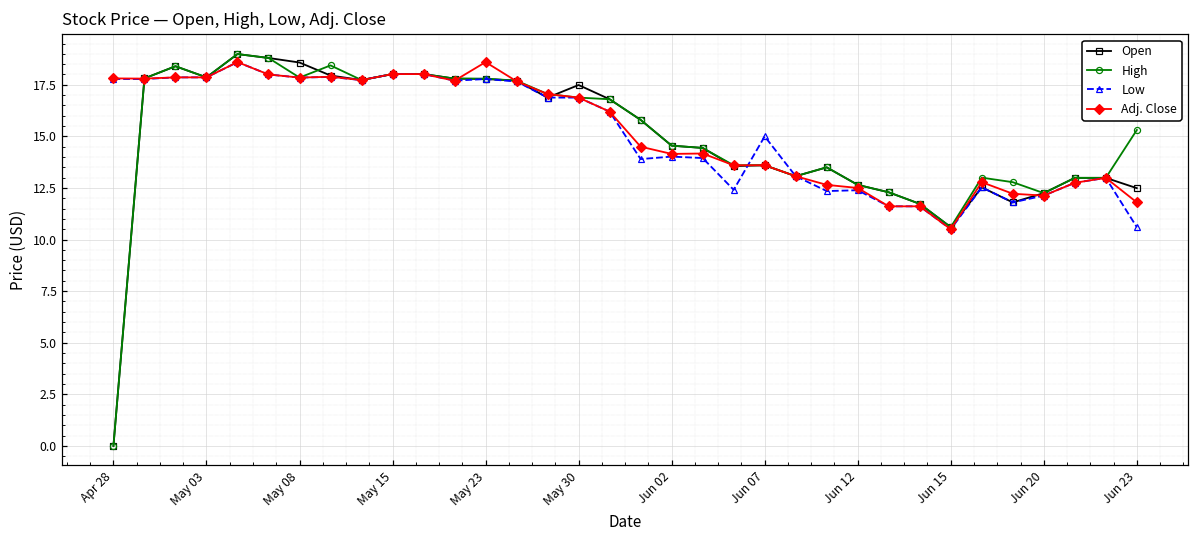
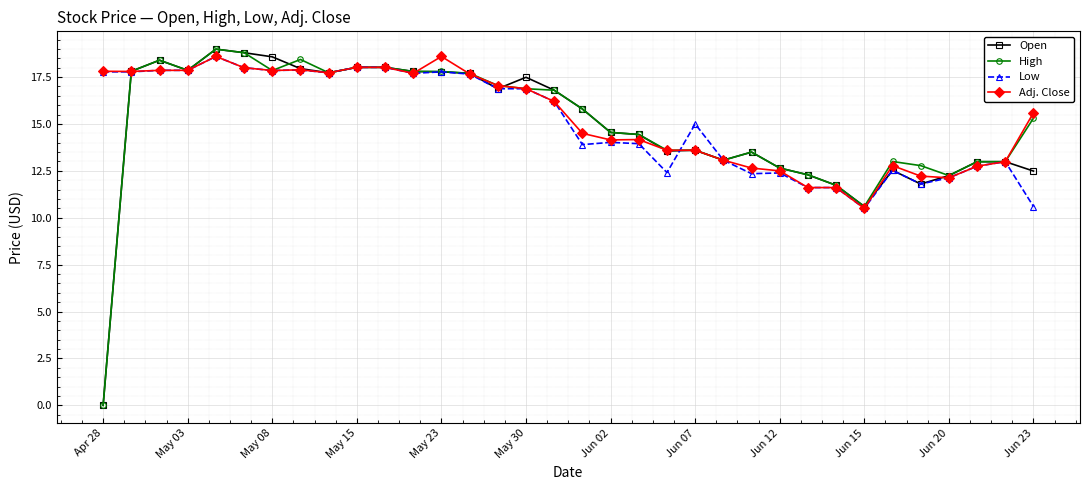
Adj. Close, Jun 23: 11.8 -> 15.6
